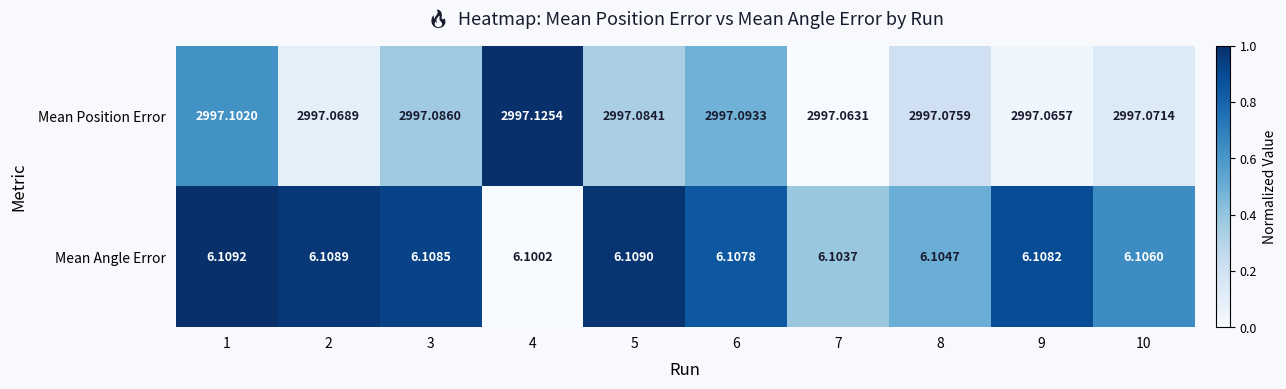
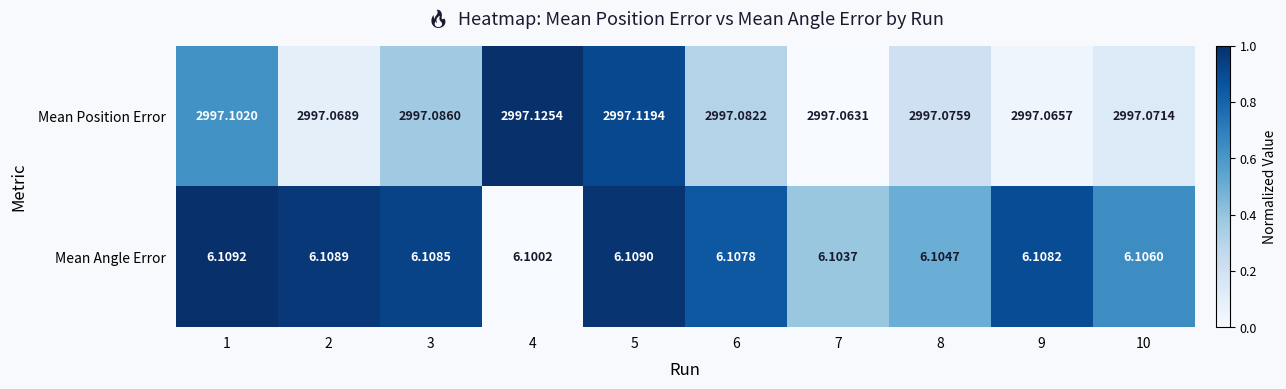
Mean Position Error, 5: 2997.0841 -> 2997.1194
Mean Position Error, 6: 2997.0933 -> 2997.0822
